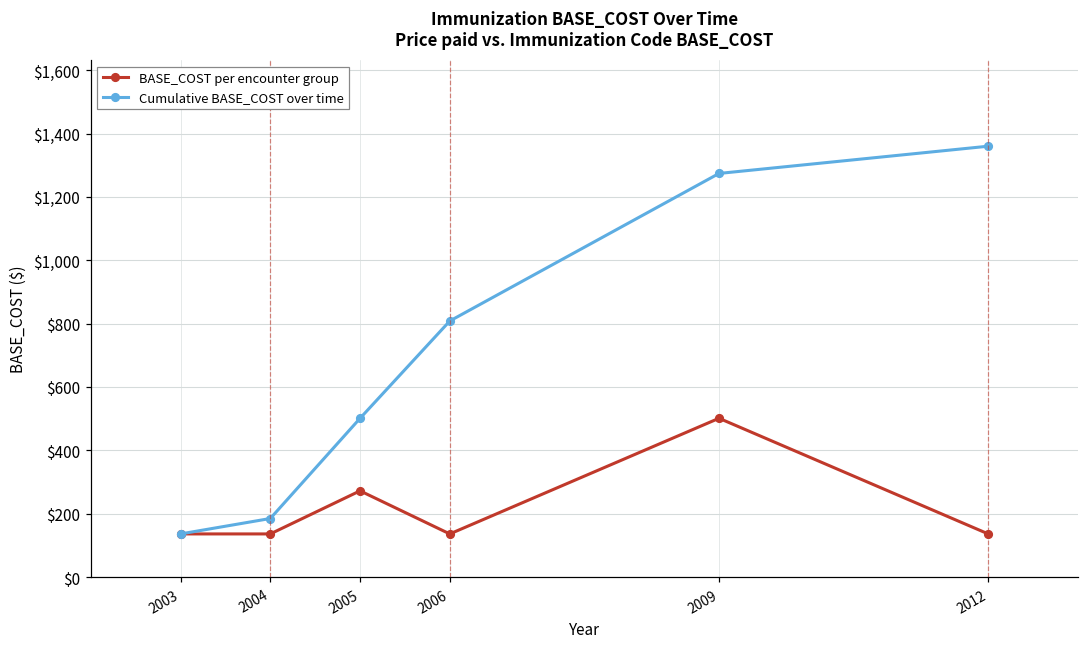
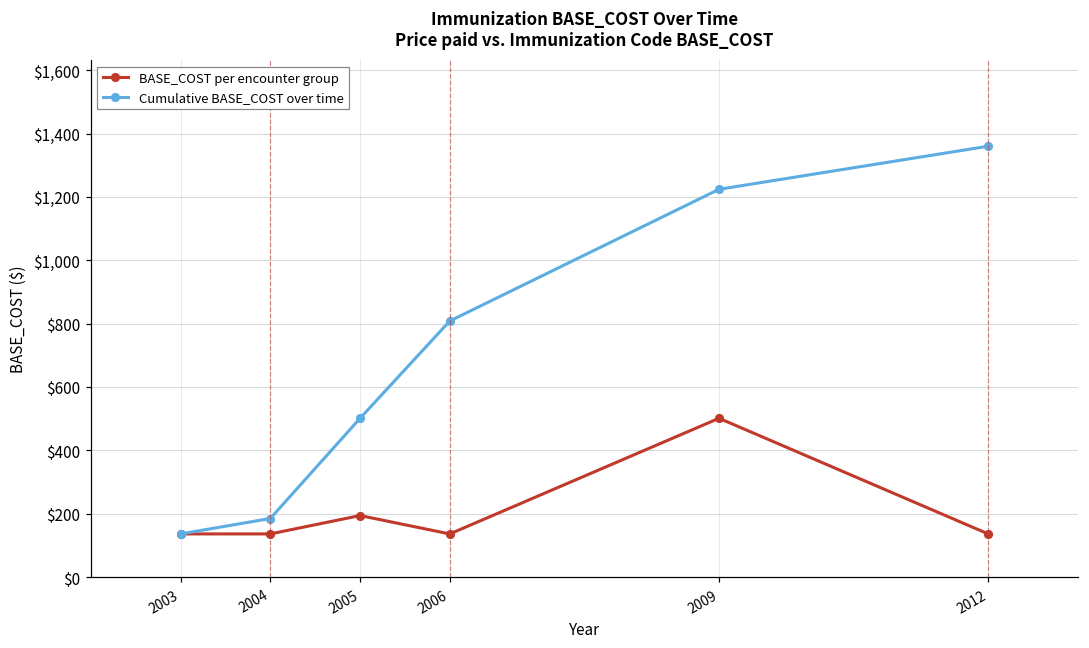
BASE_COST per encounter group, 2005: $270 -> $190
Cumulative BASE_COST over time, 2009: $1,270 -> $1,220
